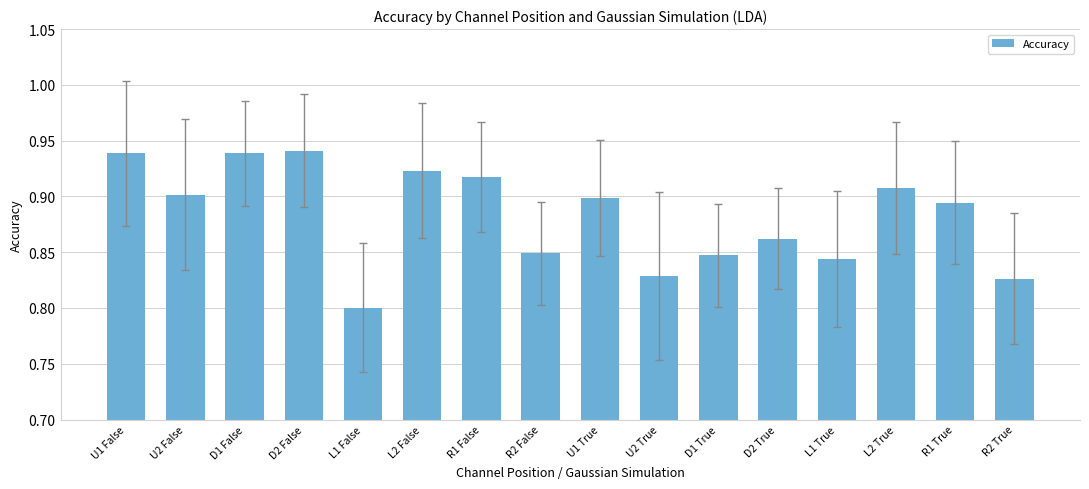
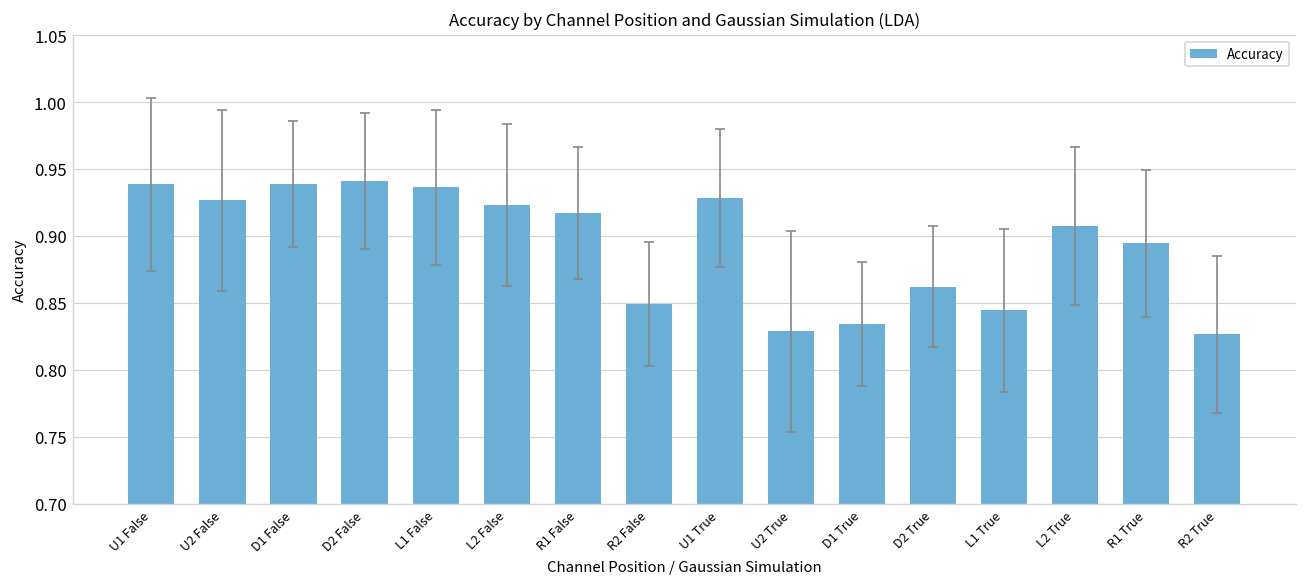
Accuracy, U2 False: 0.902 -> 0.927
Accuracy, L1 False: 0.800 -> 0.936
Accuracy, U1 True: 0.899 -> 0.928
Accuracy, D1 True: 0.847 -> 0.834
